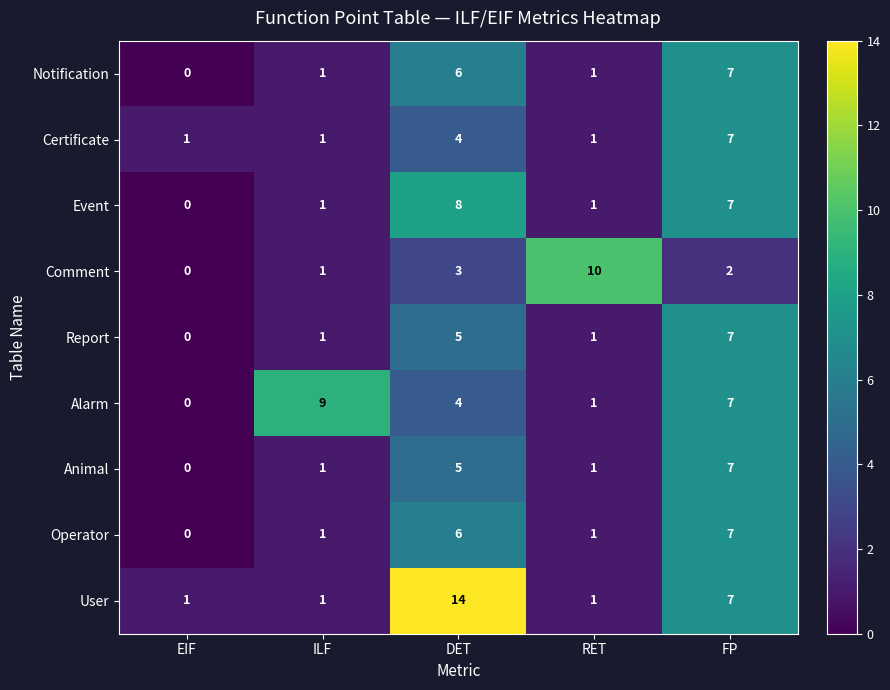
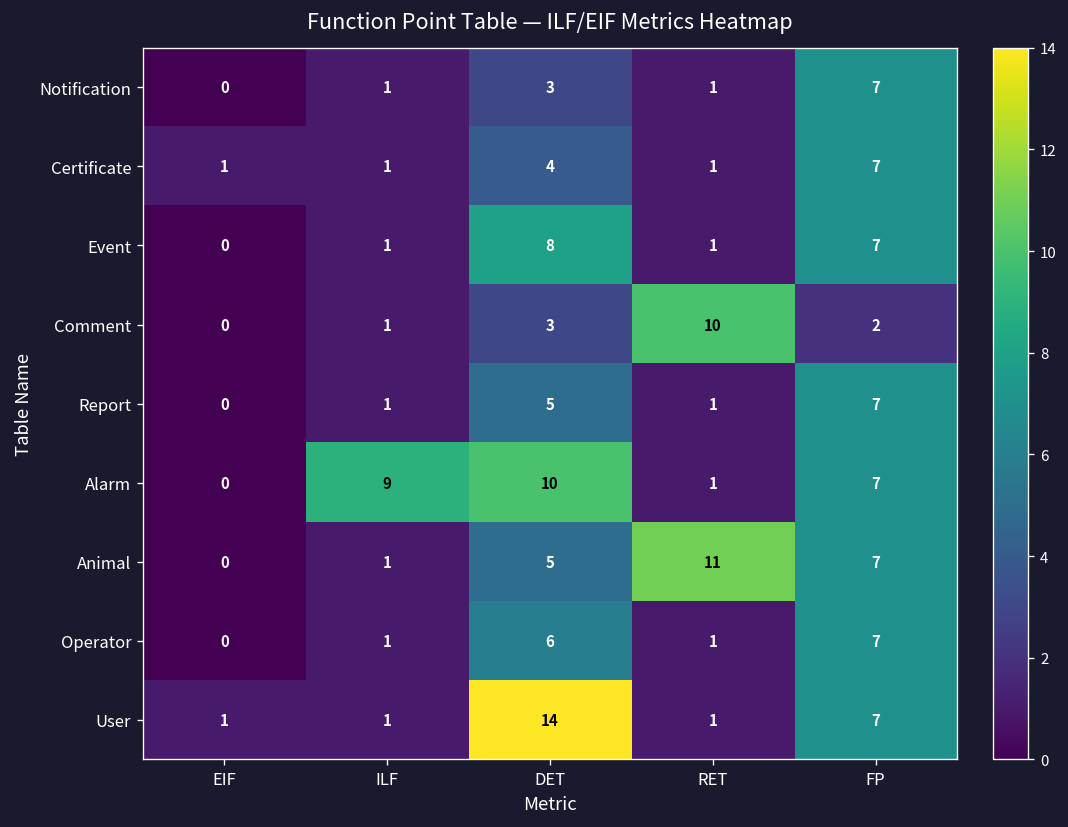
Notification, DET: 6 -> 3
Alarm, DET: 4 -> 10
Animal, RET: 1 -> 11
